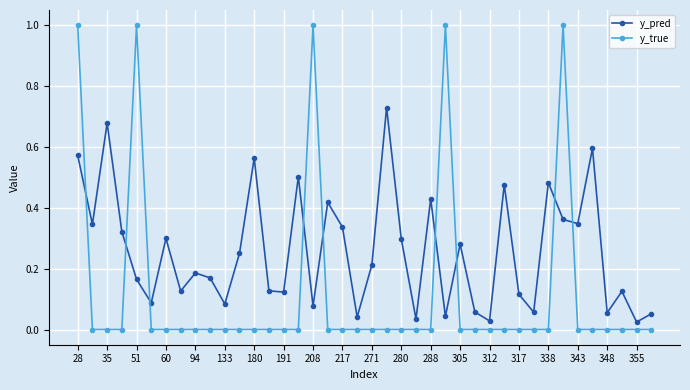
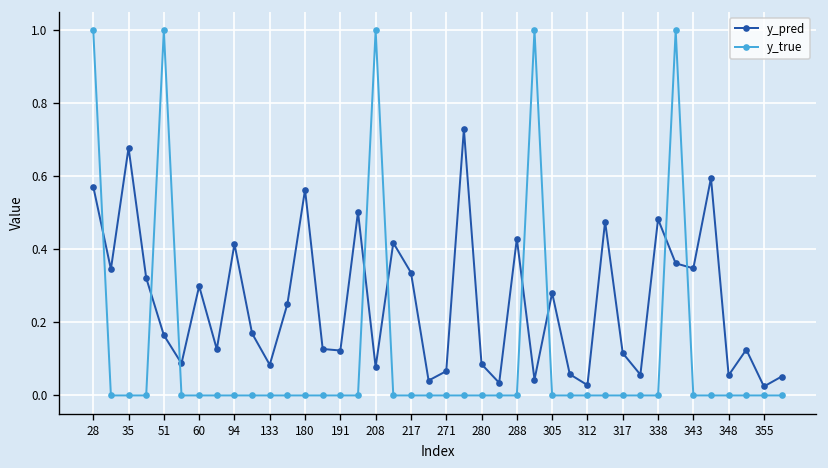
y_pred, 94: 0.19 -> 0.41
y_pred, 271: 0.21 -> 0.07
y_pred, 280: 0.30 -> 0.09
